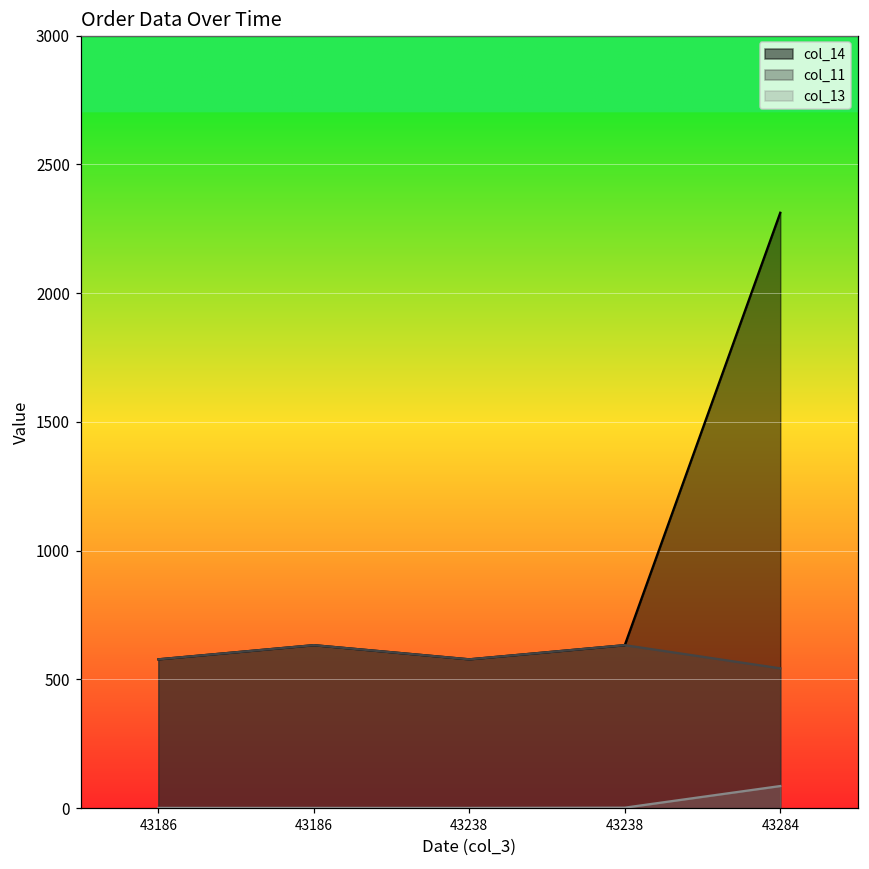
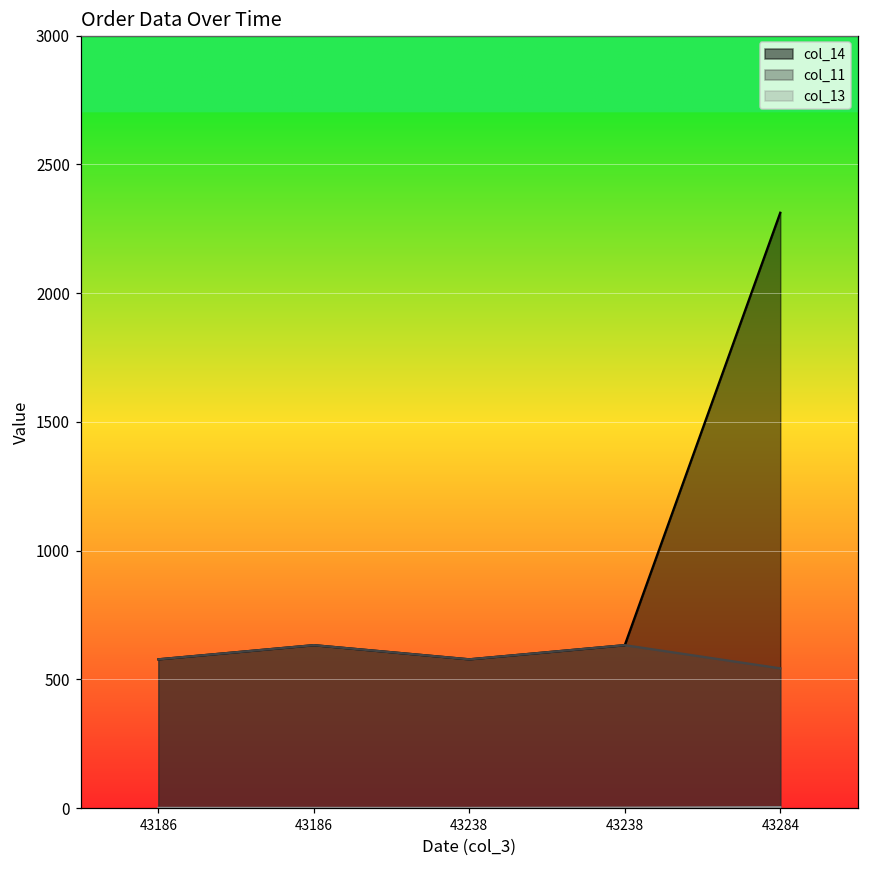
col_13, 43284: 90 -> 0
